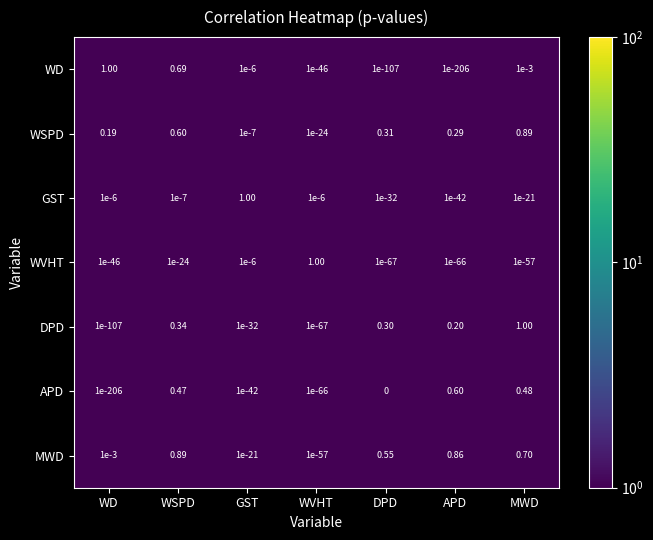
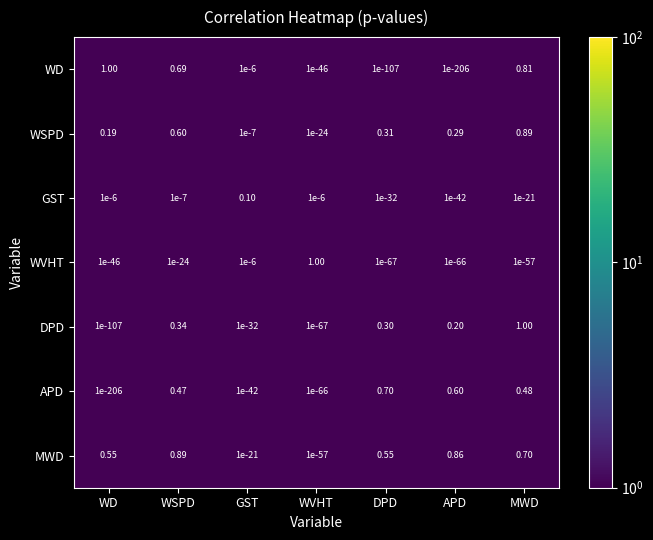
WD, MWD: 1e-3 -> 0.81
GST, GST: 1.00 -> 0.10
APD, DPD: 0 -> 0.70
MWD, WD: 1e-3 -> 0.55
